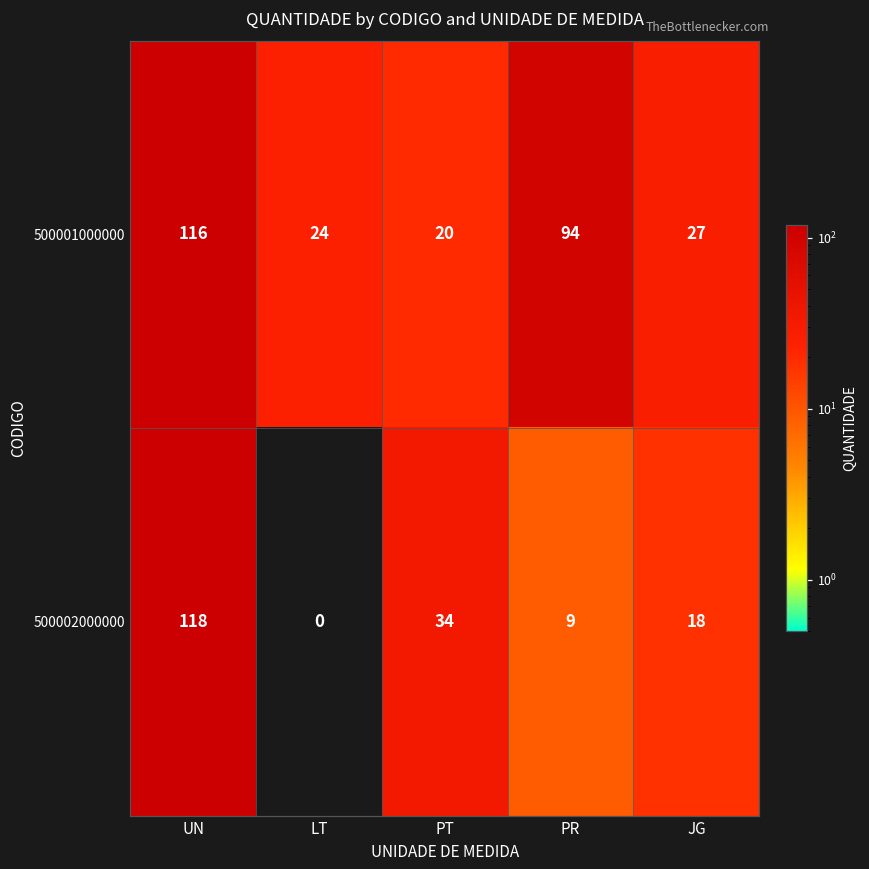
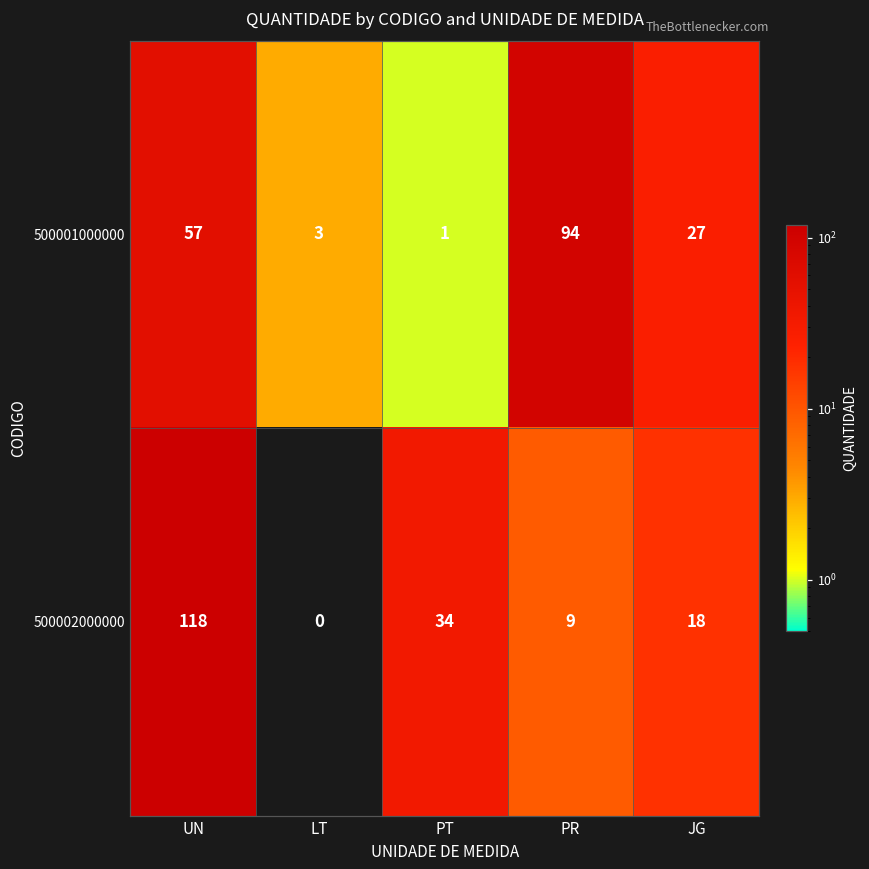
500001000000, UN: 116 -> 57
500001000000, LT: 24 -> 3
500001000000, PT: 20 -> 1
